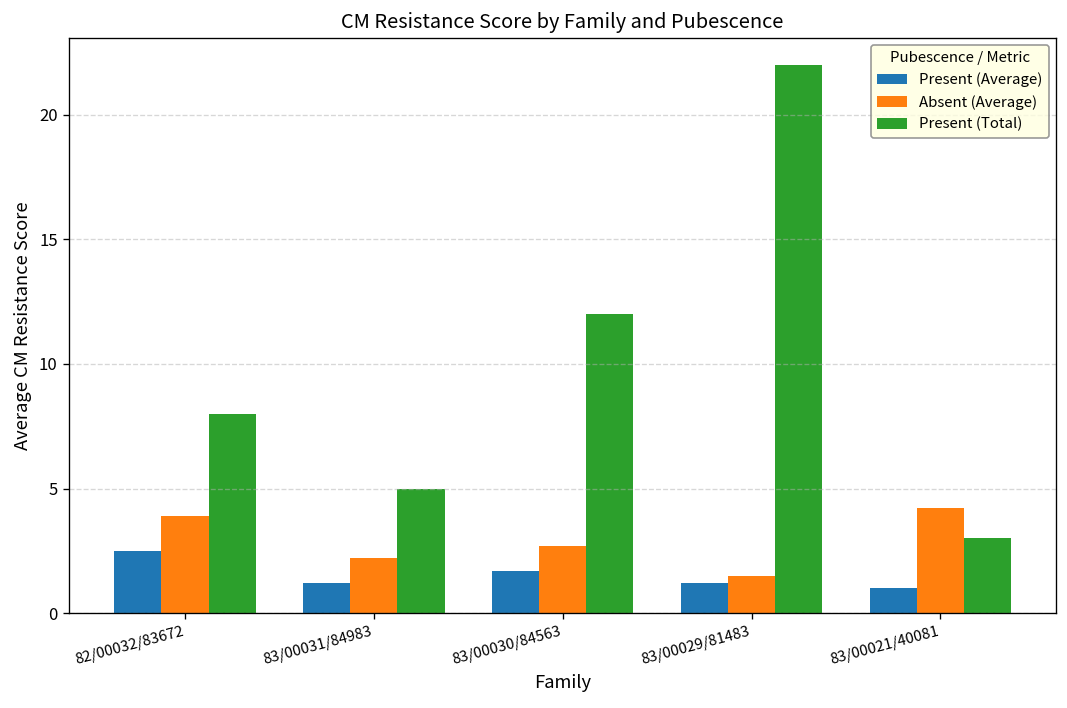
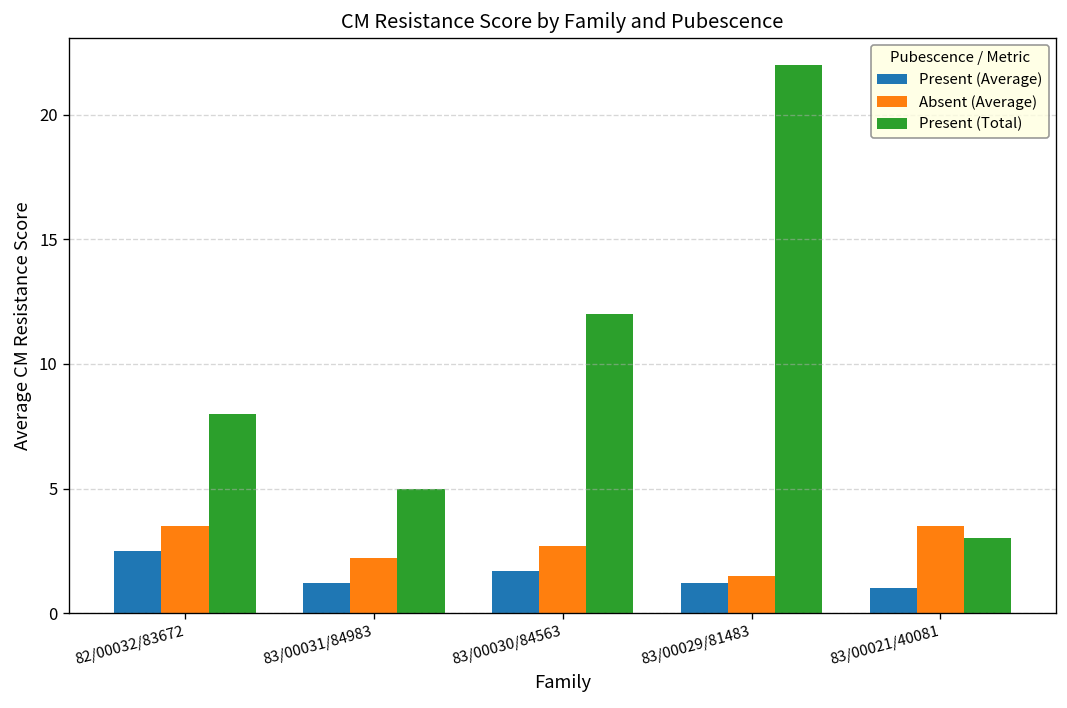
Absent (Average), 82/00032/83672: 3.9 -> 3.5
Absent (Average), 83/00021/40081: 4.2 -> 3.5
